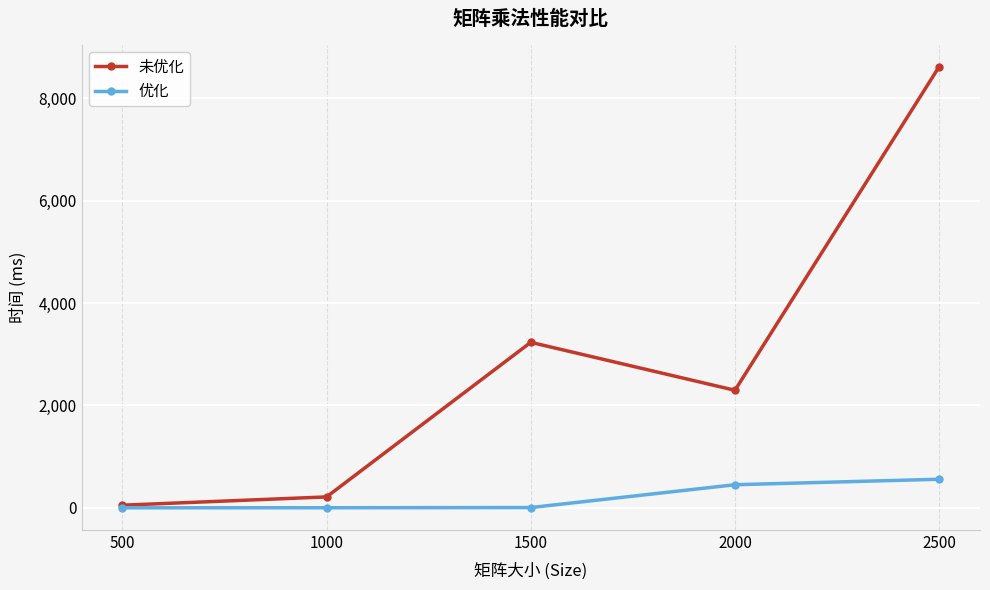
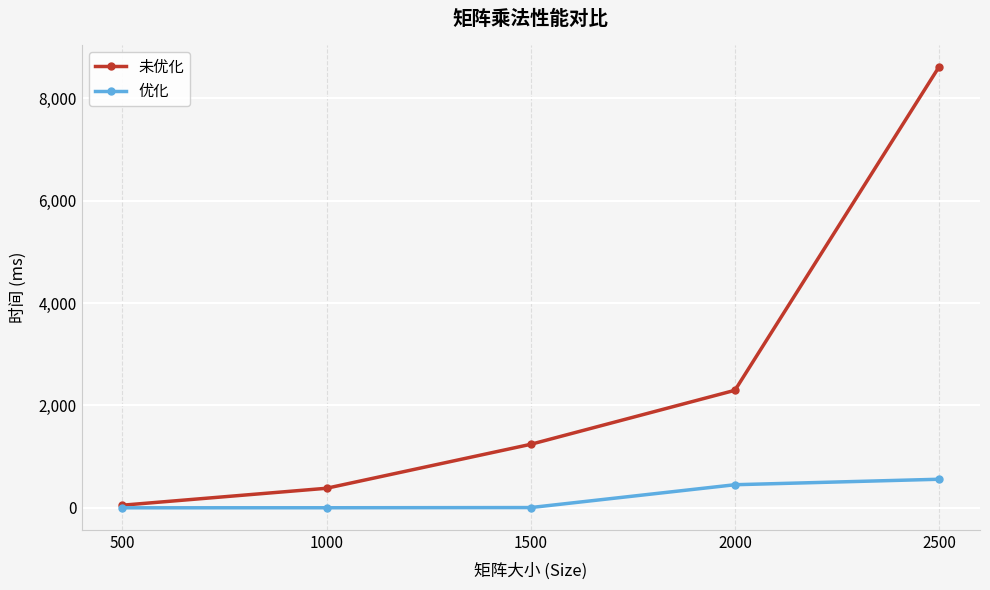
未优化, 1000: 200 -> 400
未优化, 1500: 3,200 -> 1,200
